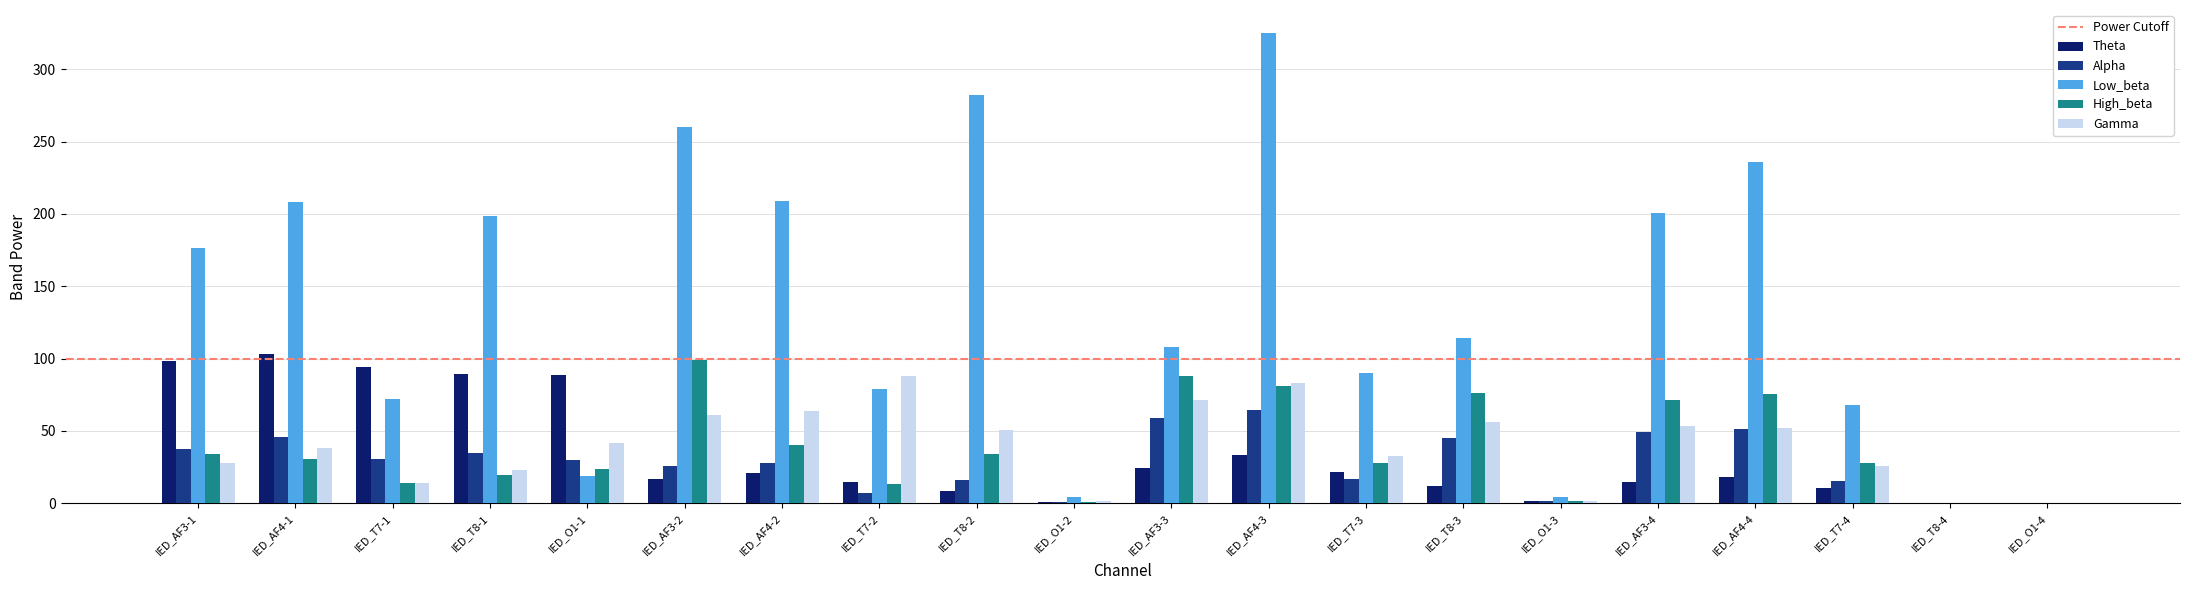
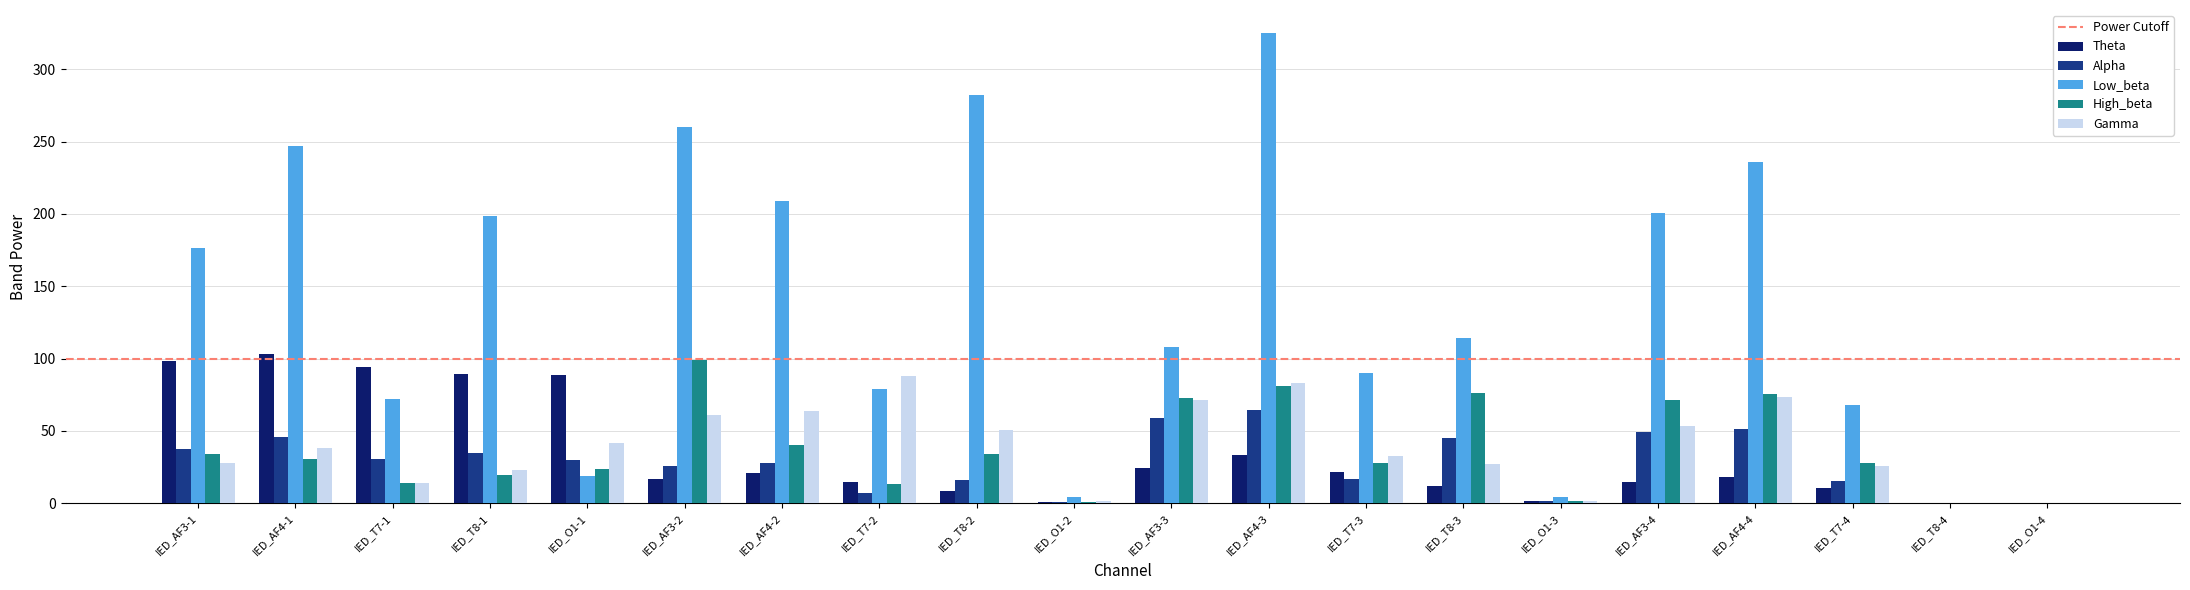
Low_beta, IED_AF4-1: 208 -> 247
High_beta, IED_AF3-3: 88 -> 73
Gamma, IED_T8-3: 56 -> 27
Gamma, IED_AF4-4: 52 -> 73
